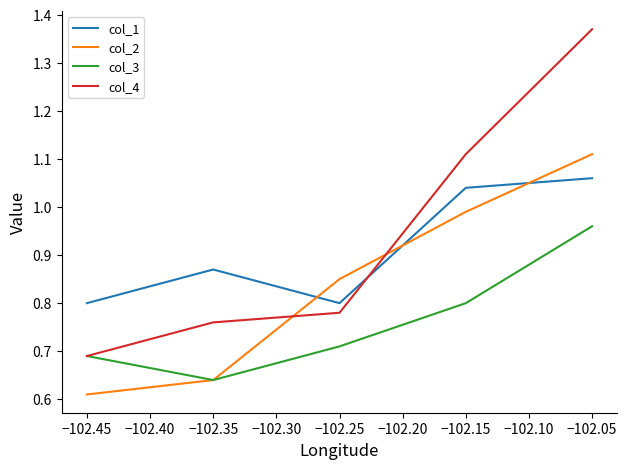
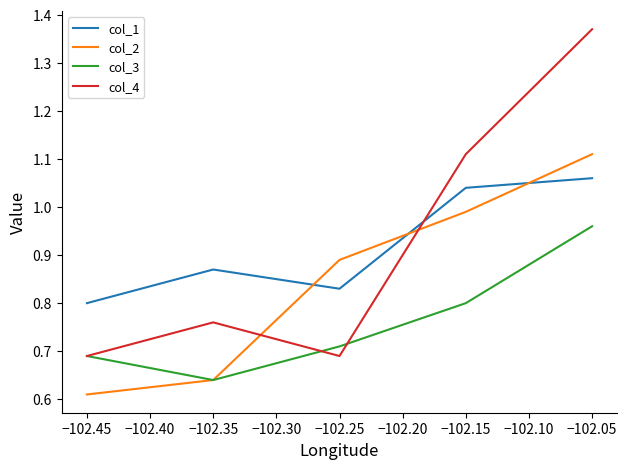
col_1, −102.25: 0.80 -> 0.83
col_2, −102.25: 0.85 -> 0.89
col_4, −102.25: 0.78 -> 0.69
